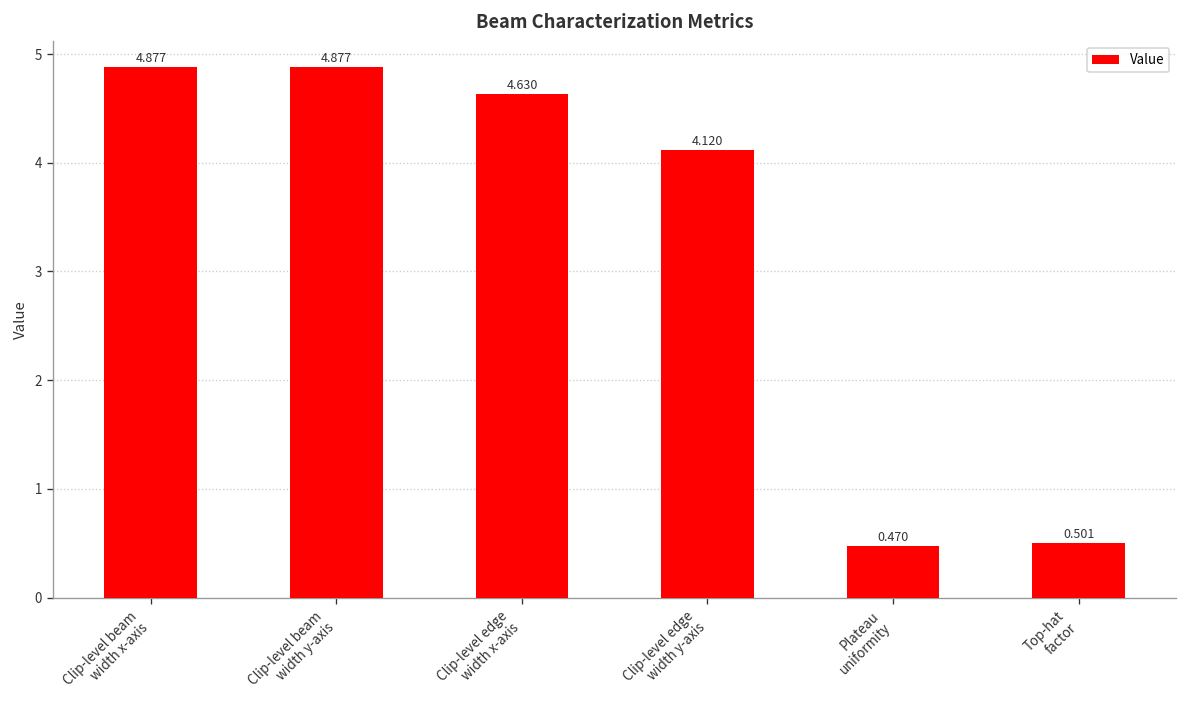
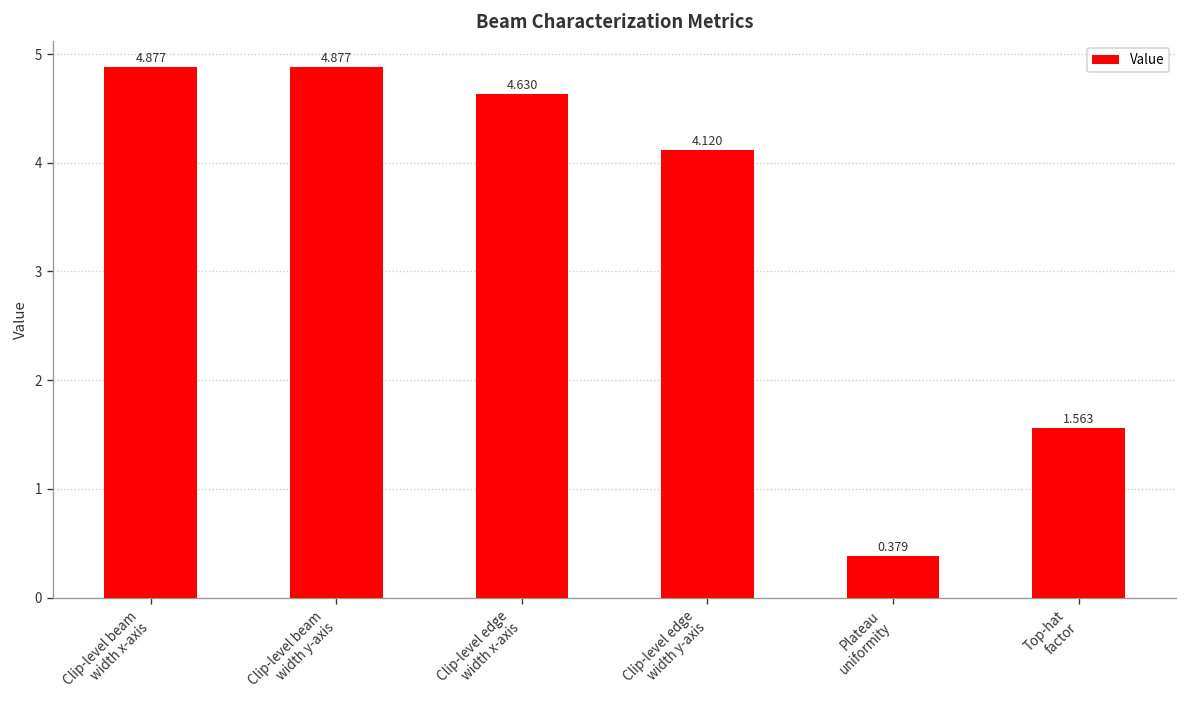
Plateau uniformity: 0.470 -> 0.379
Top-hat factor: 0.501 -> 1.563
